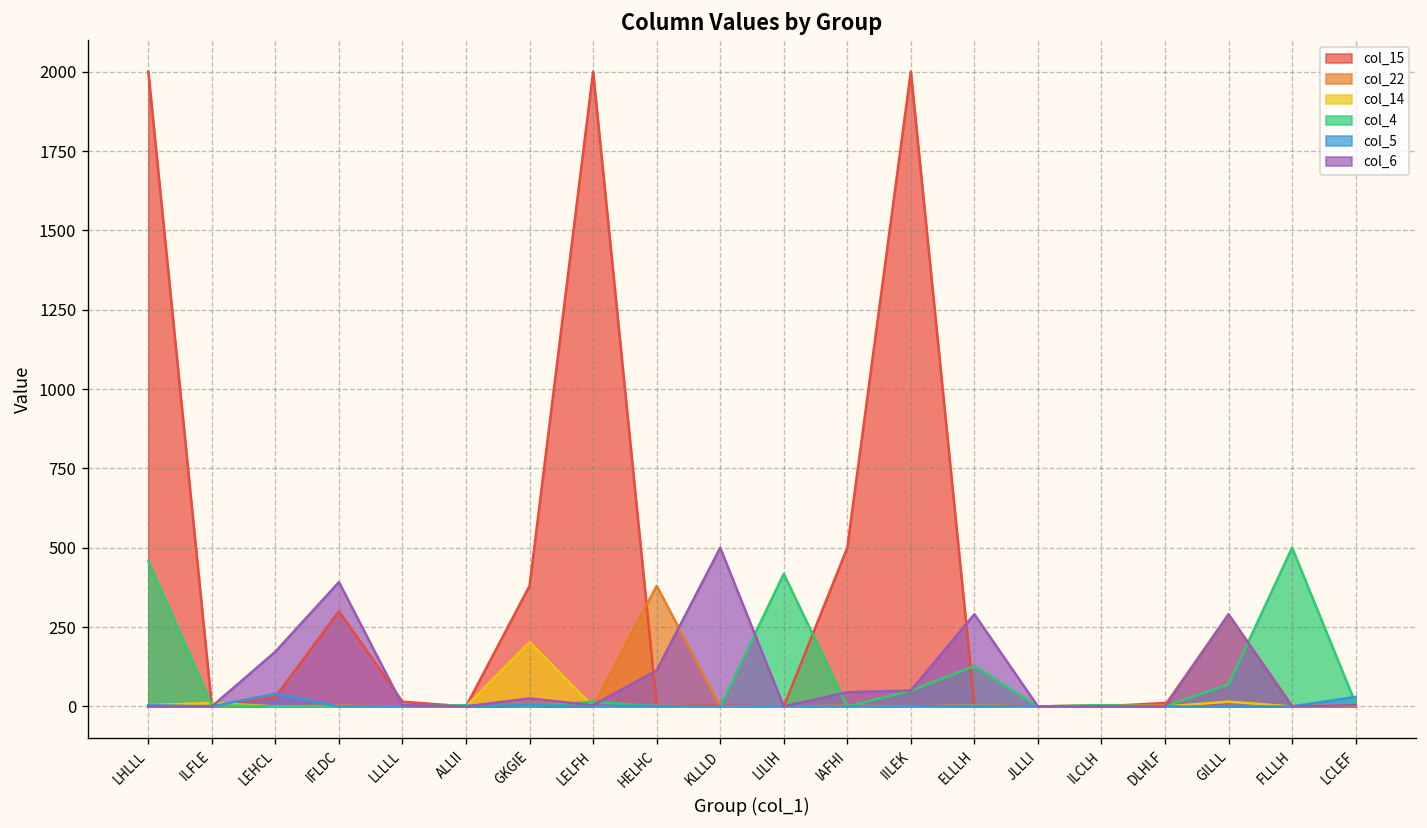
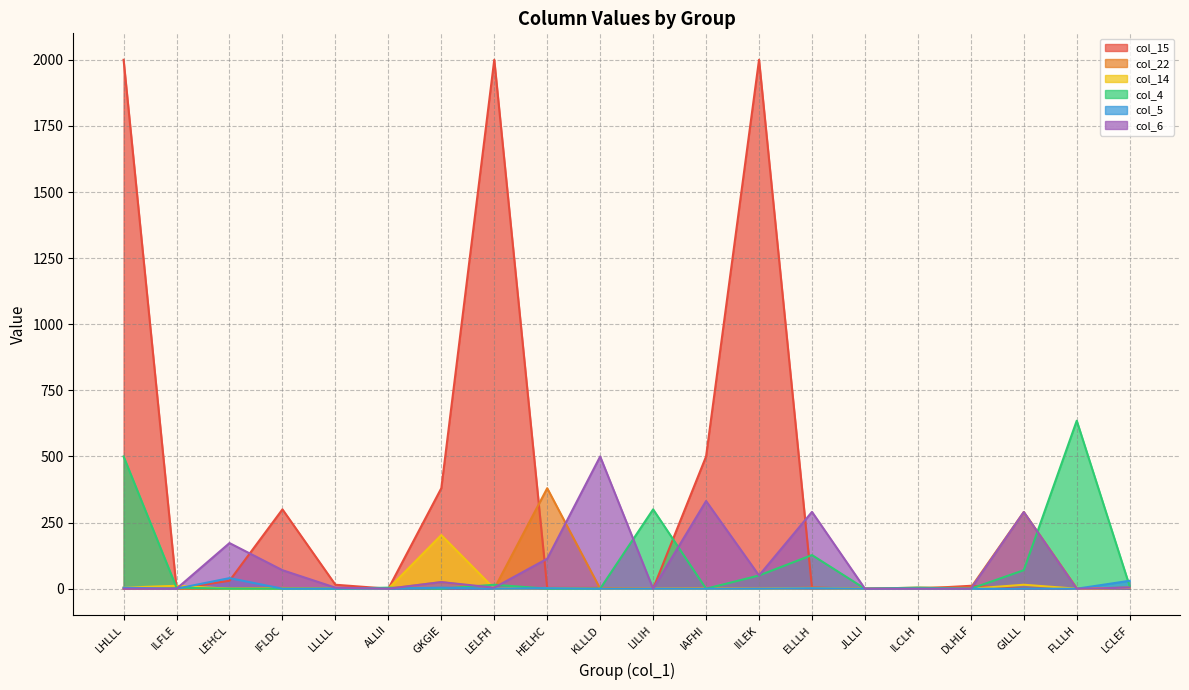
col_4, LHLLL: 460 -> 500
col_6, IFLDC: 390 -> 70
col_4, LILIH: 420 -> 300
col_6, IAFHI: 50 -> 330
col_4, FLLLH: 500 -> 640
